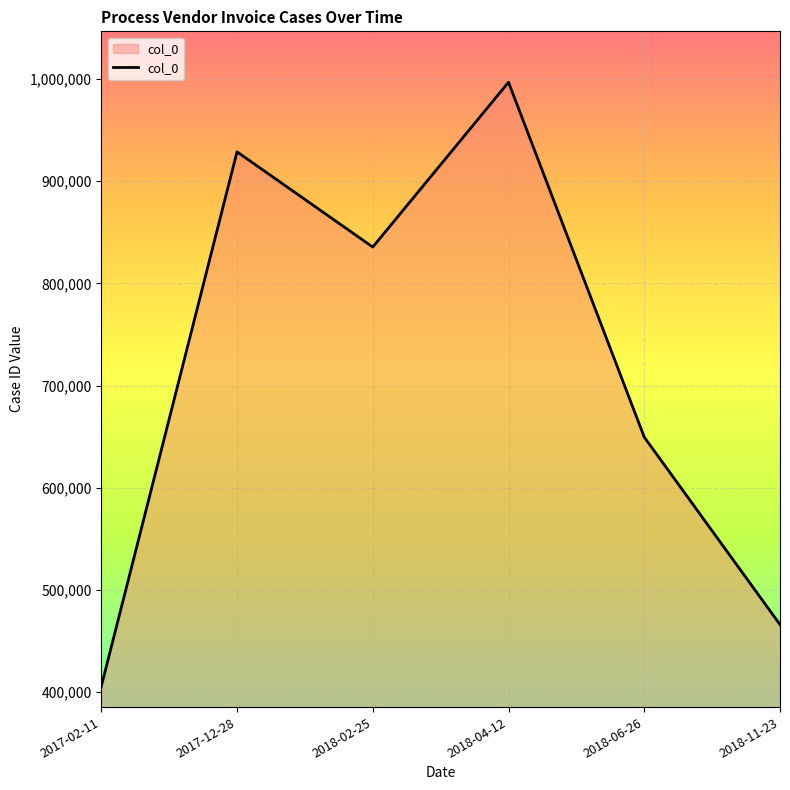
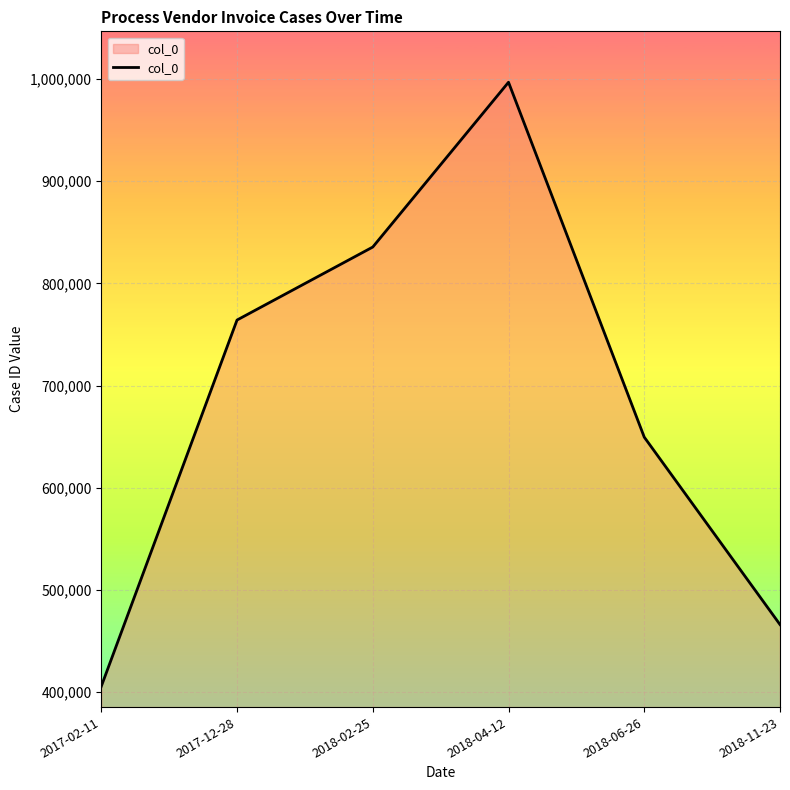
2017-12-28: 929,000 -> 764,000
